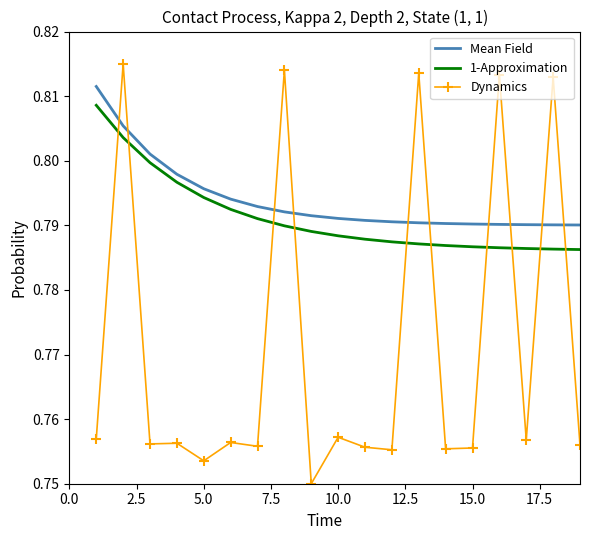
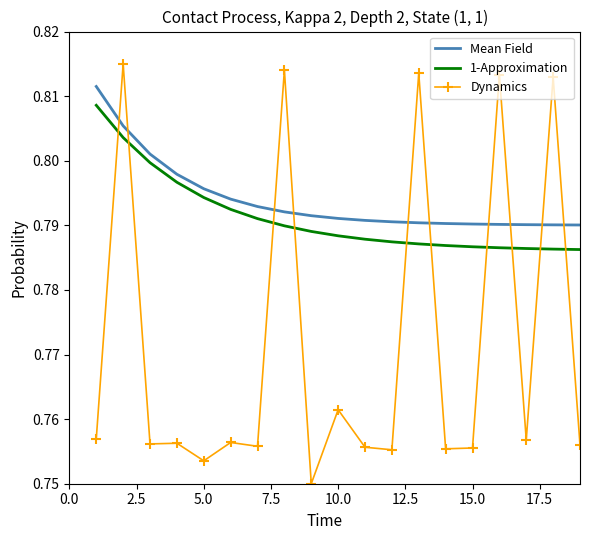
Dynamics, 10.0: 0.757 -> 0.761
